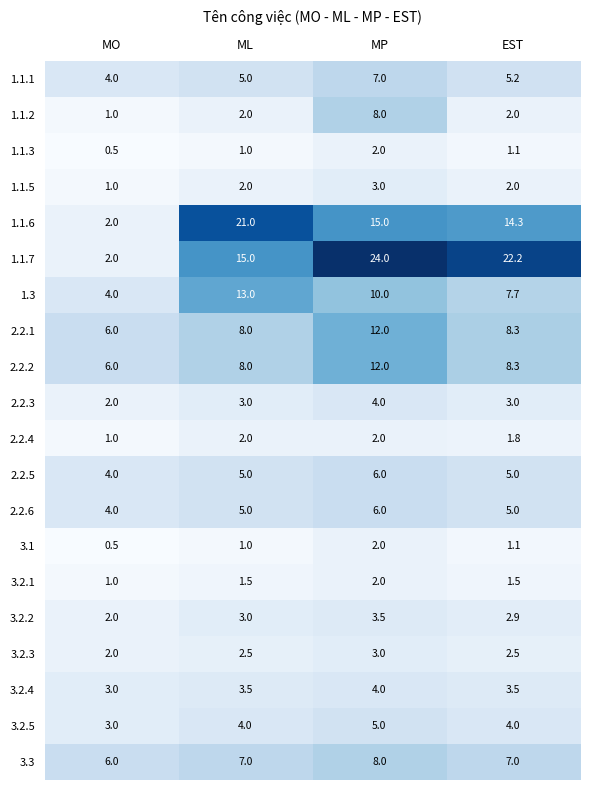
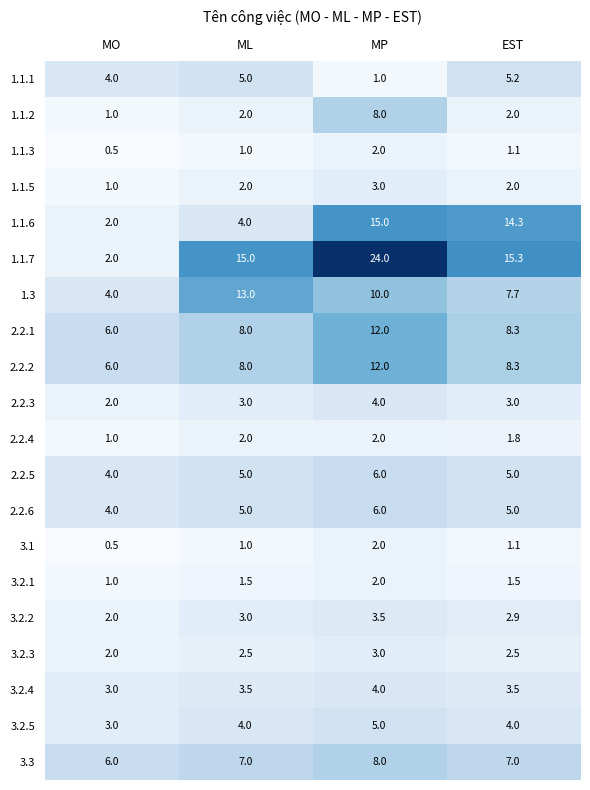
1.1.1, MP: 7.0 -> 1.0
1.1.6, ML: 21.0 -> 4.0
1.1.7, EST: 22.2 -> 15.3
